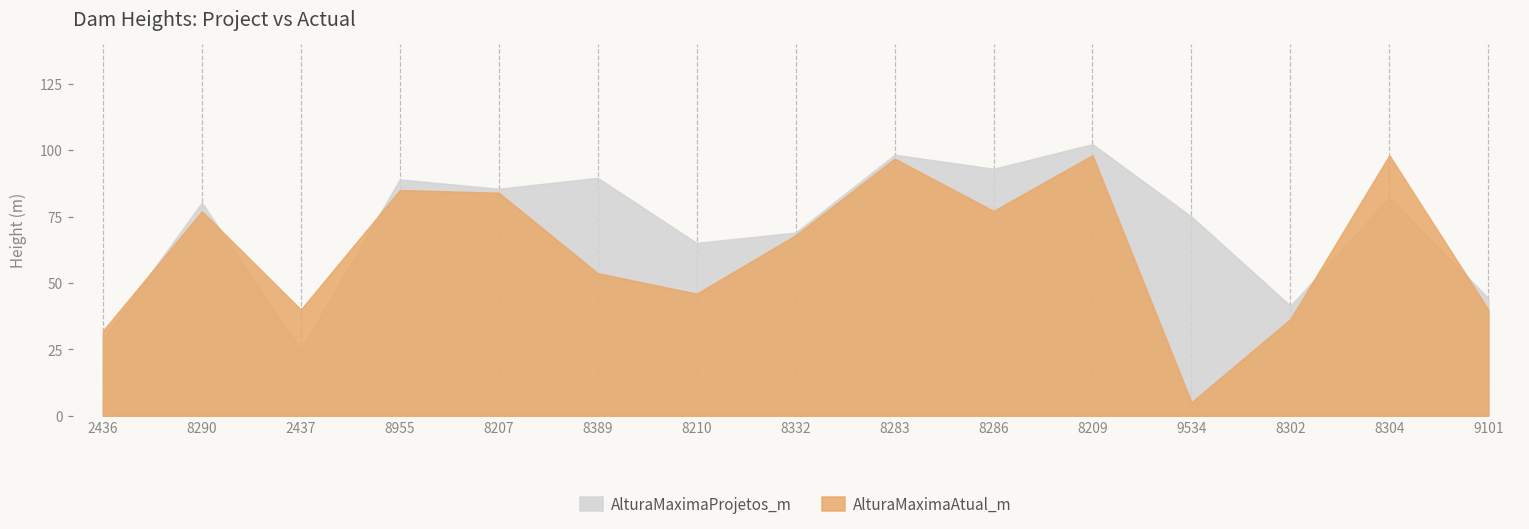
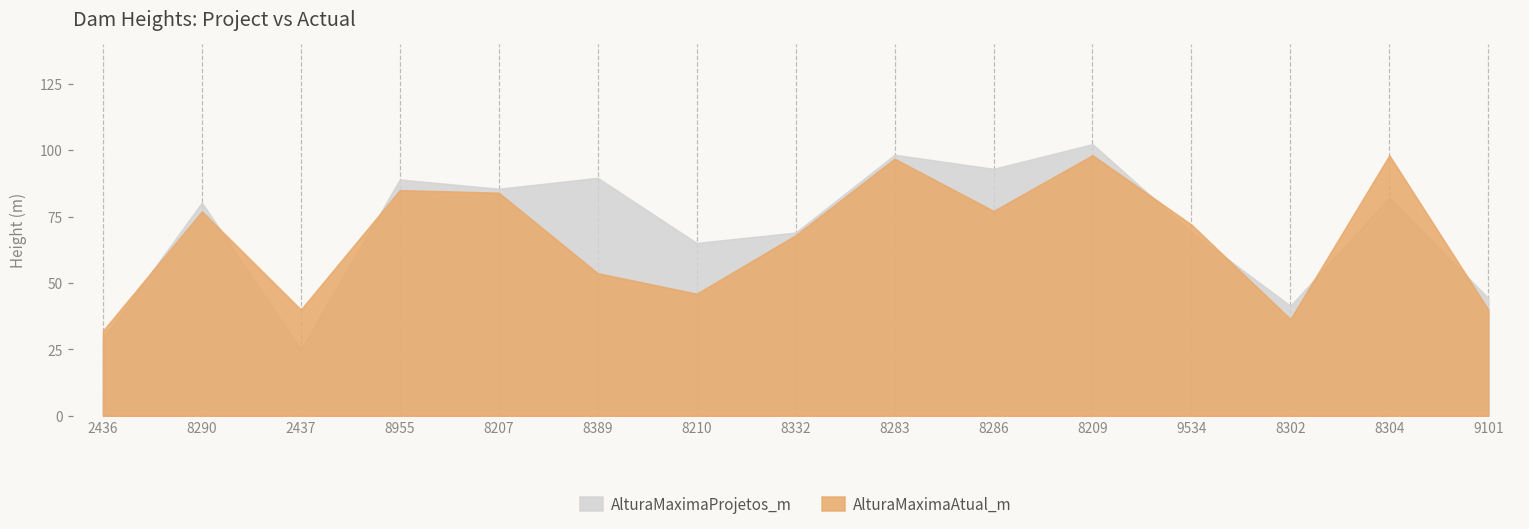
AlturaMaximaProjetos_m, 9534: 75 -> 69
AlturaMaximaAtual_m, 9534: 5 -> 72
